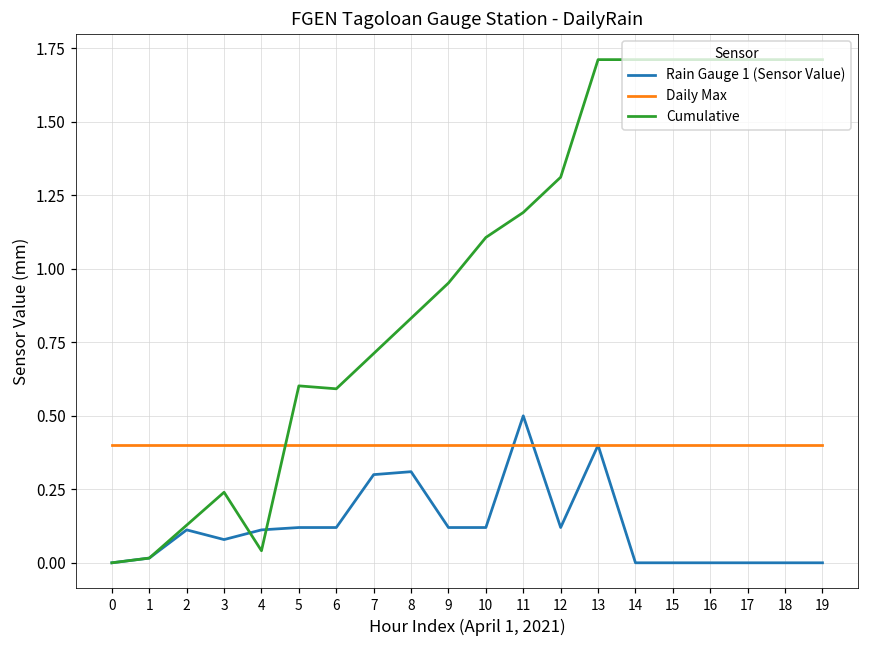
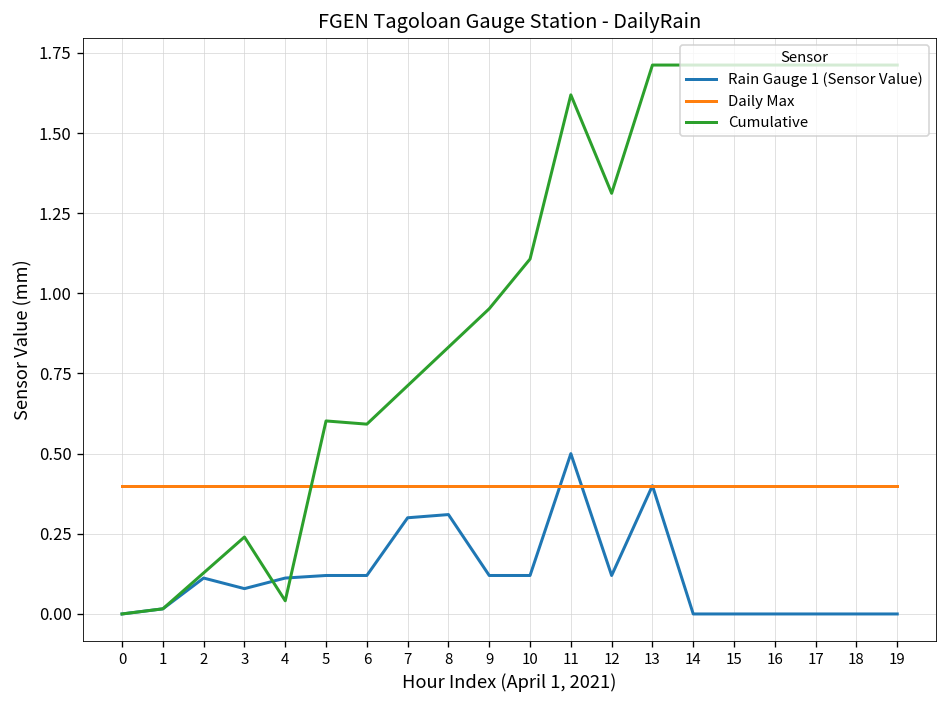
Cumulative, 11: 1.19 -> 1.62
